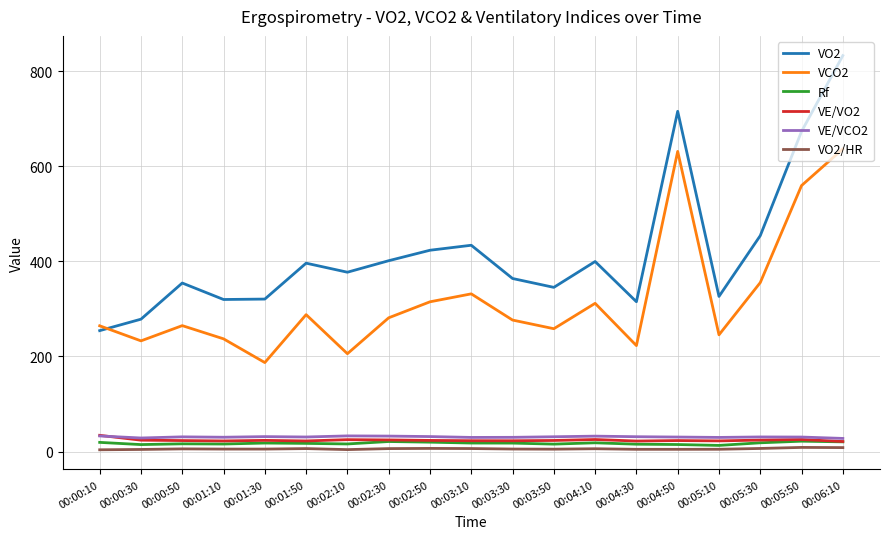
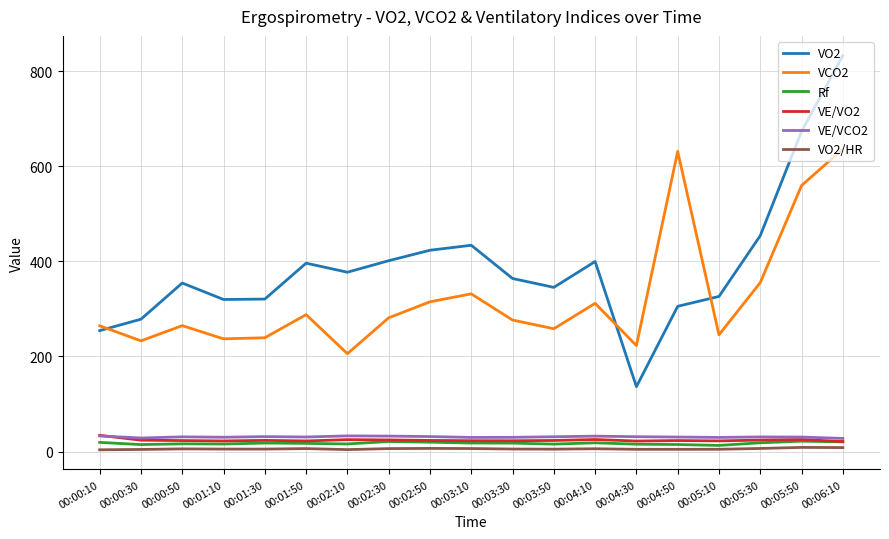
VCO2, 00:01:30: 190 -> 240
VO2, 00:04:30: 310 -> 140
VO2, 00:04:50: 720 -> 310
